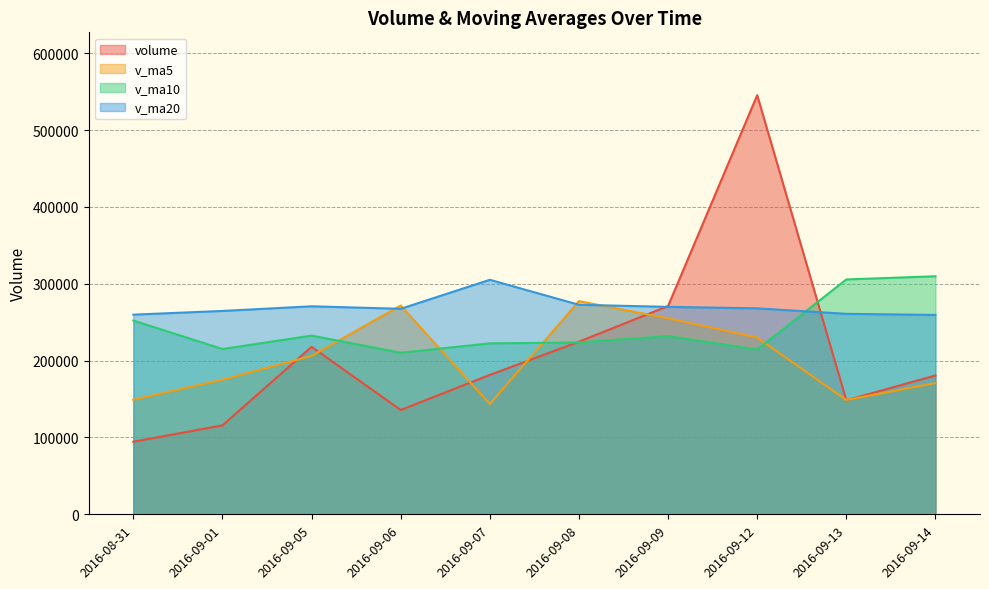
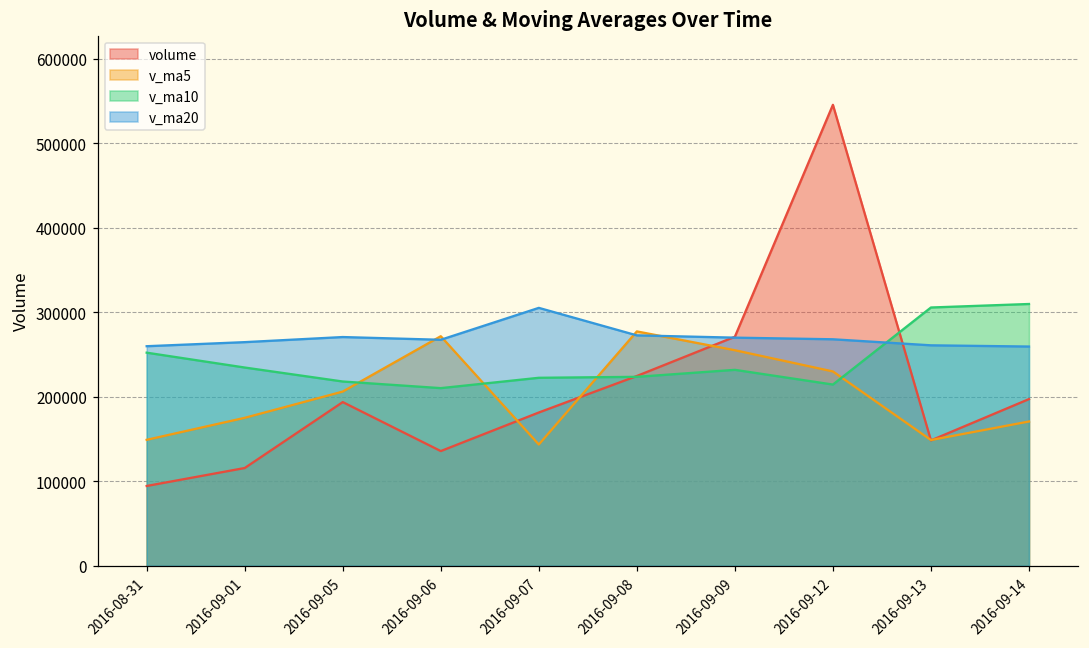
v_ma10, 2016-09-01: 220000 -> 230000
volume, 2016-09-05: 220000 -> 190000
v_ma10, 2016-09-05: 230000 -> 220000
volume, 2016-09-14: 180000 -> 200000
